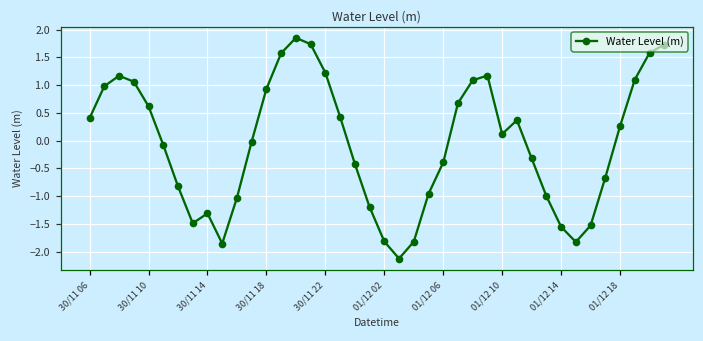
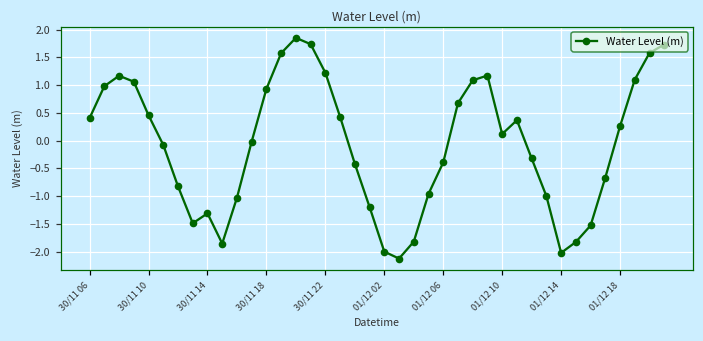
30/11 10: 0.6 -> 0.5
01/12 02: -1.8 -> -2.0
01/12 14: -1.6 -> -2.0
